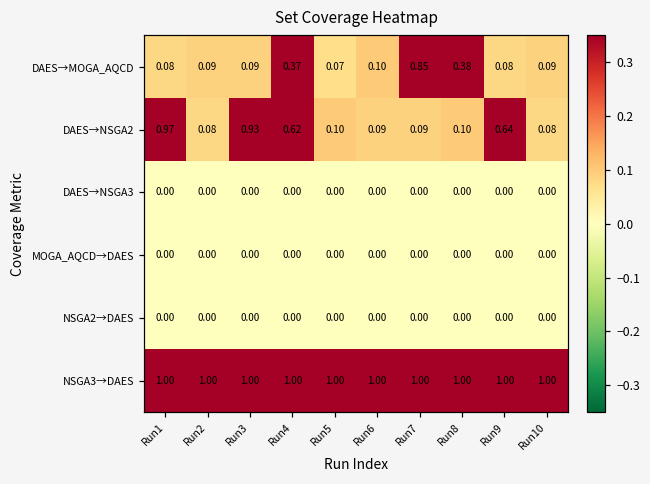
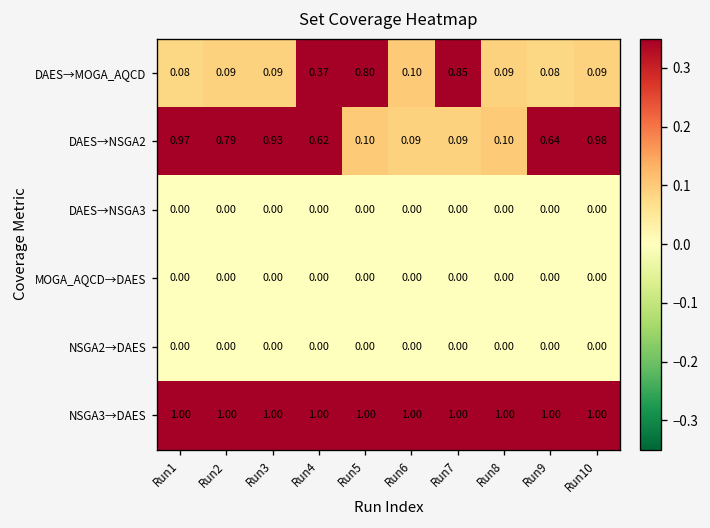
DAES→MOGA_AQCD, Run5: 0.07 -> 0.80
DAES→MOGA_AQCD, Run8: 0.38 -> 0.09
DAES→NSGA2, Run2: 0.08 -> 0.79
DAES→NSGA2, Run10: 0.08 -> 0.98
